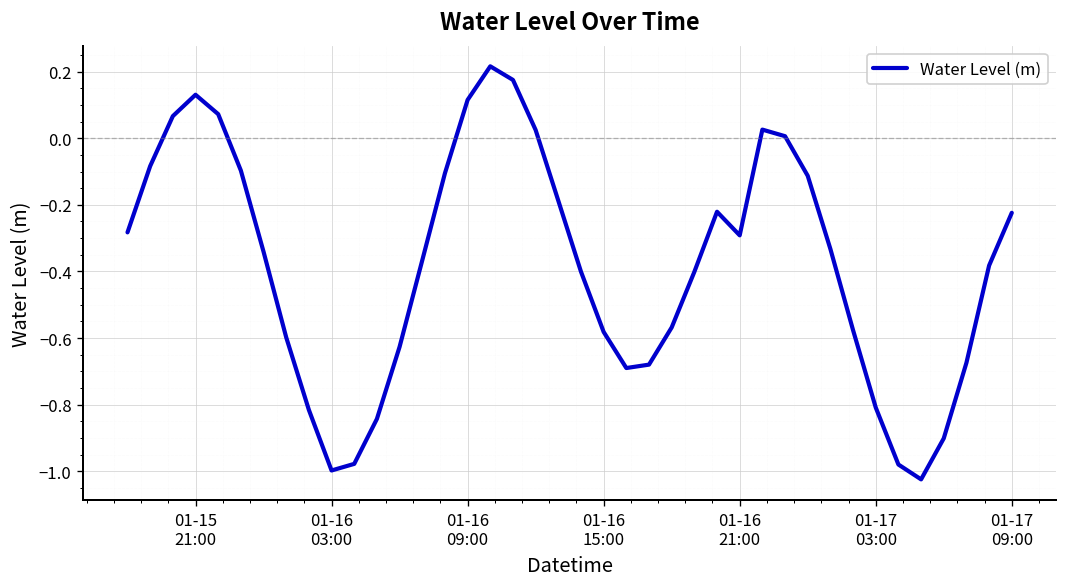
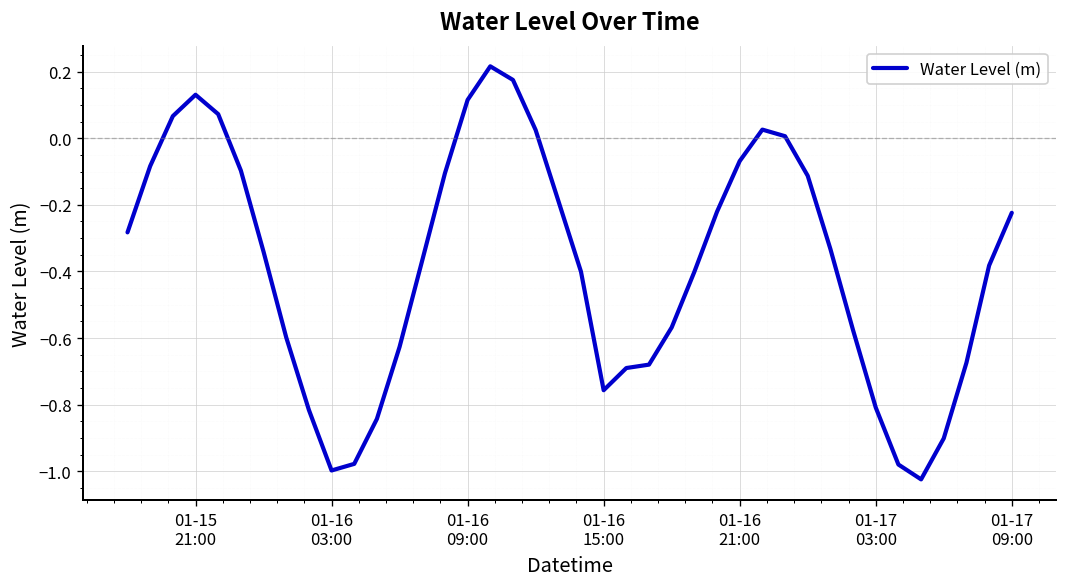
01-16 15:00: -0.58 -> -0.76
01-16 21:00: -0.29 -> -0.07
